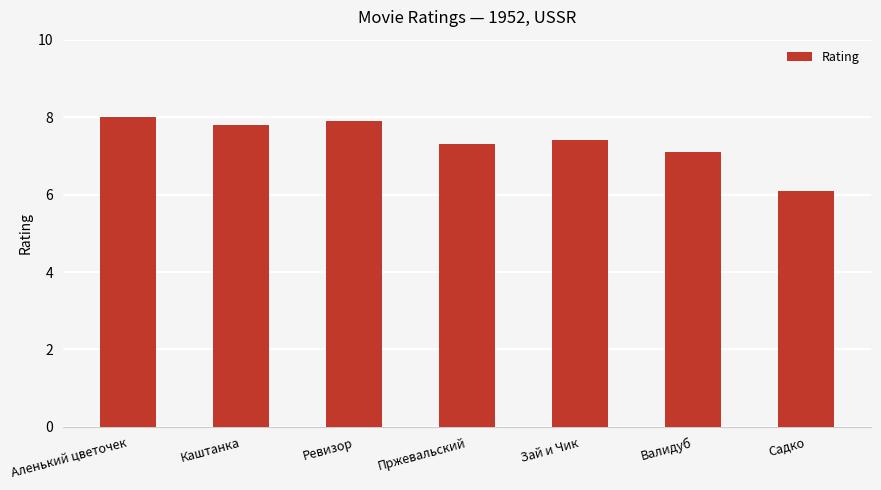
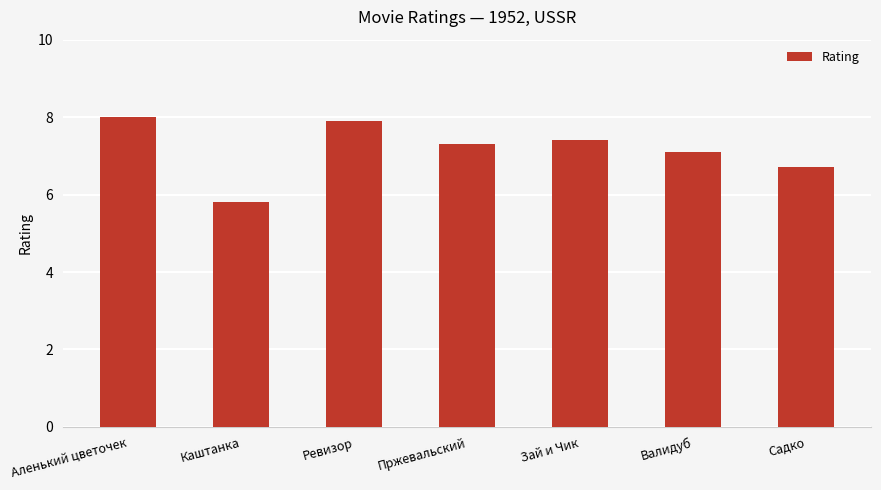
Каштанка: 7.8 -> 5.8
Садко: 6.1 -> 6.7
